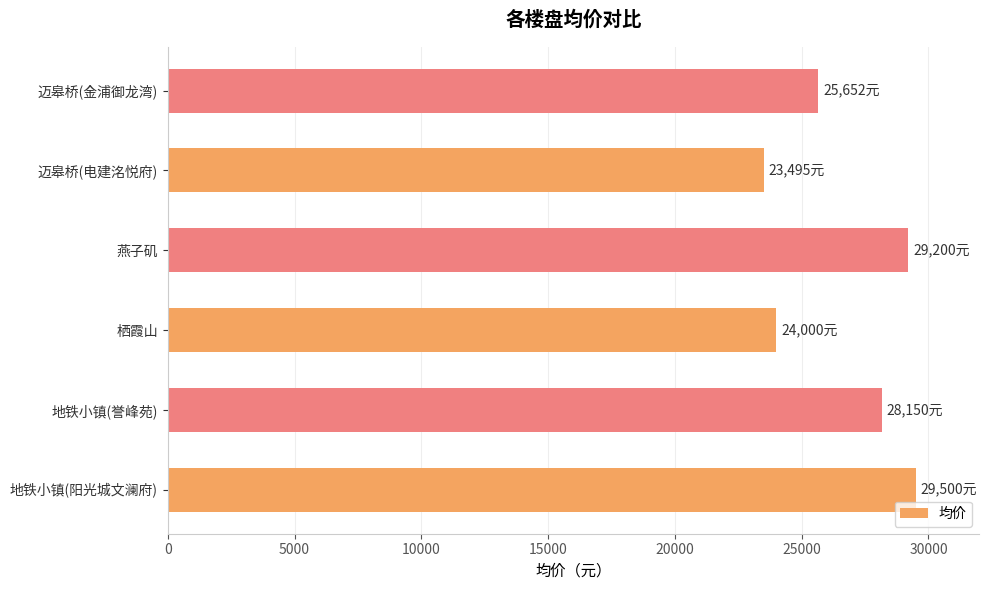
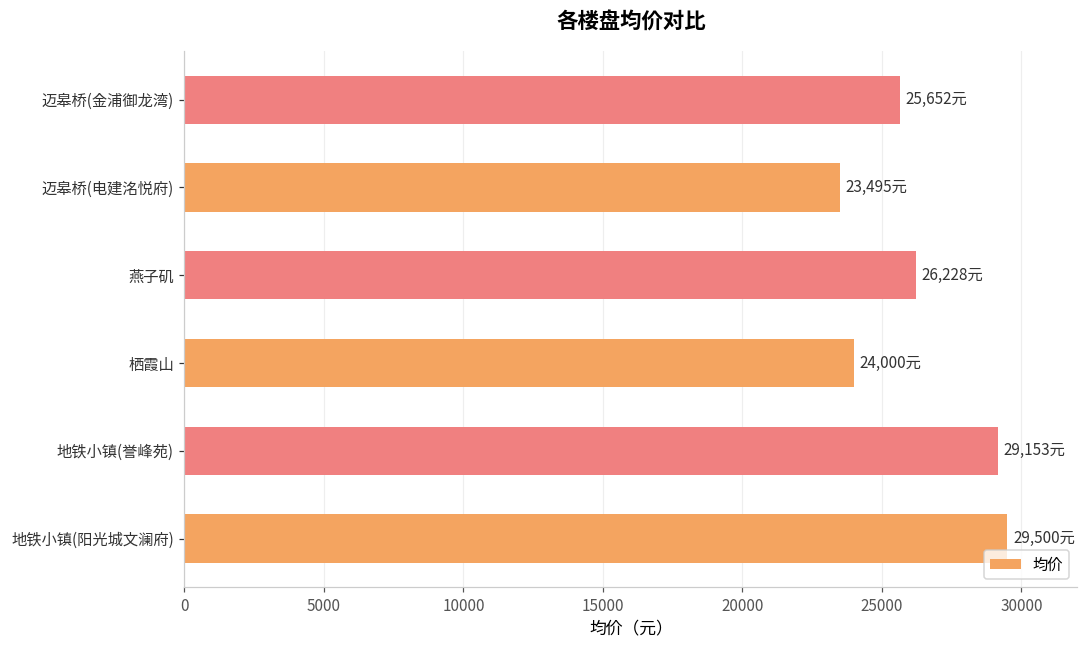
燕子矶: 29,200元 -> 26,228元
地铁小镇(誉峰苑): 28,150元 -> 29,153元
